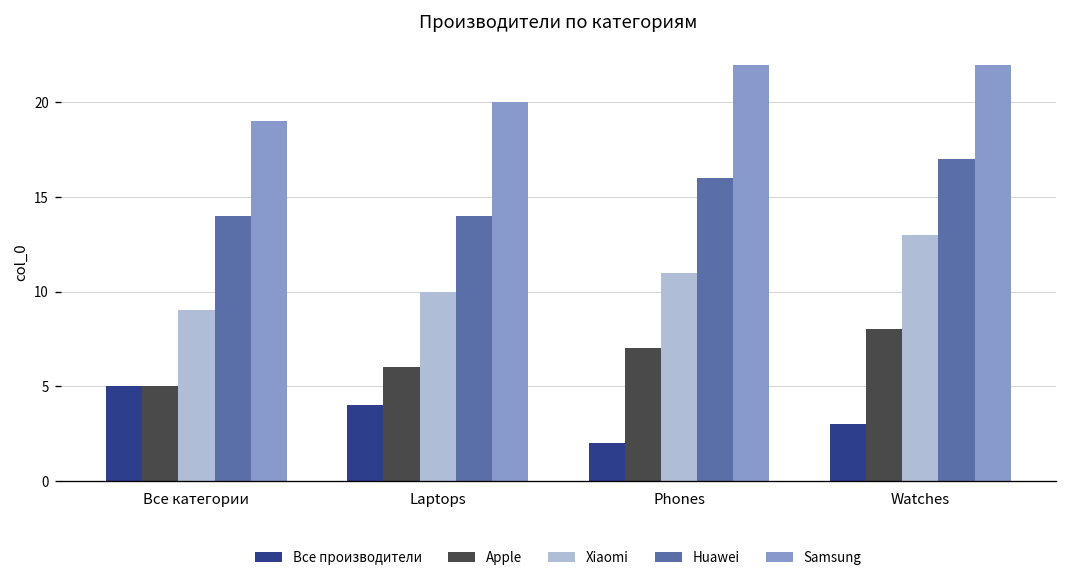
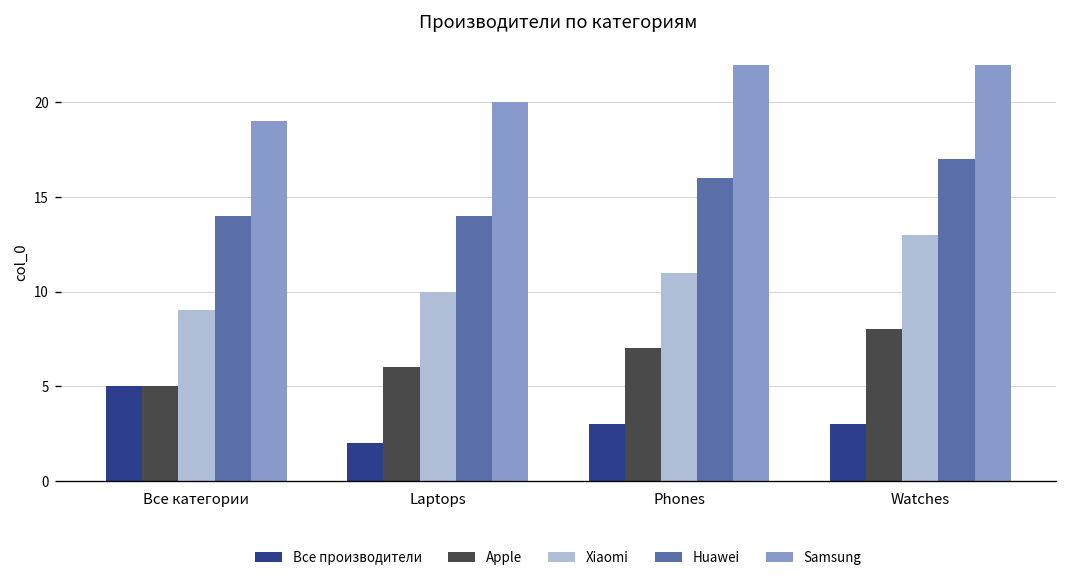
Все производители, Laptops: 4 -> 2
Все производители, Phones: 2 -> 3
